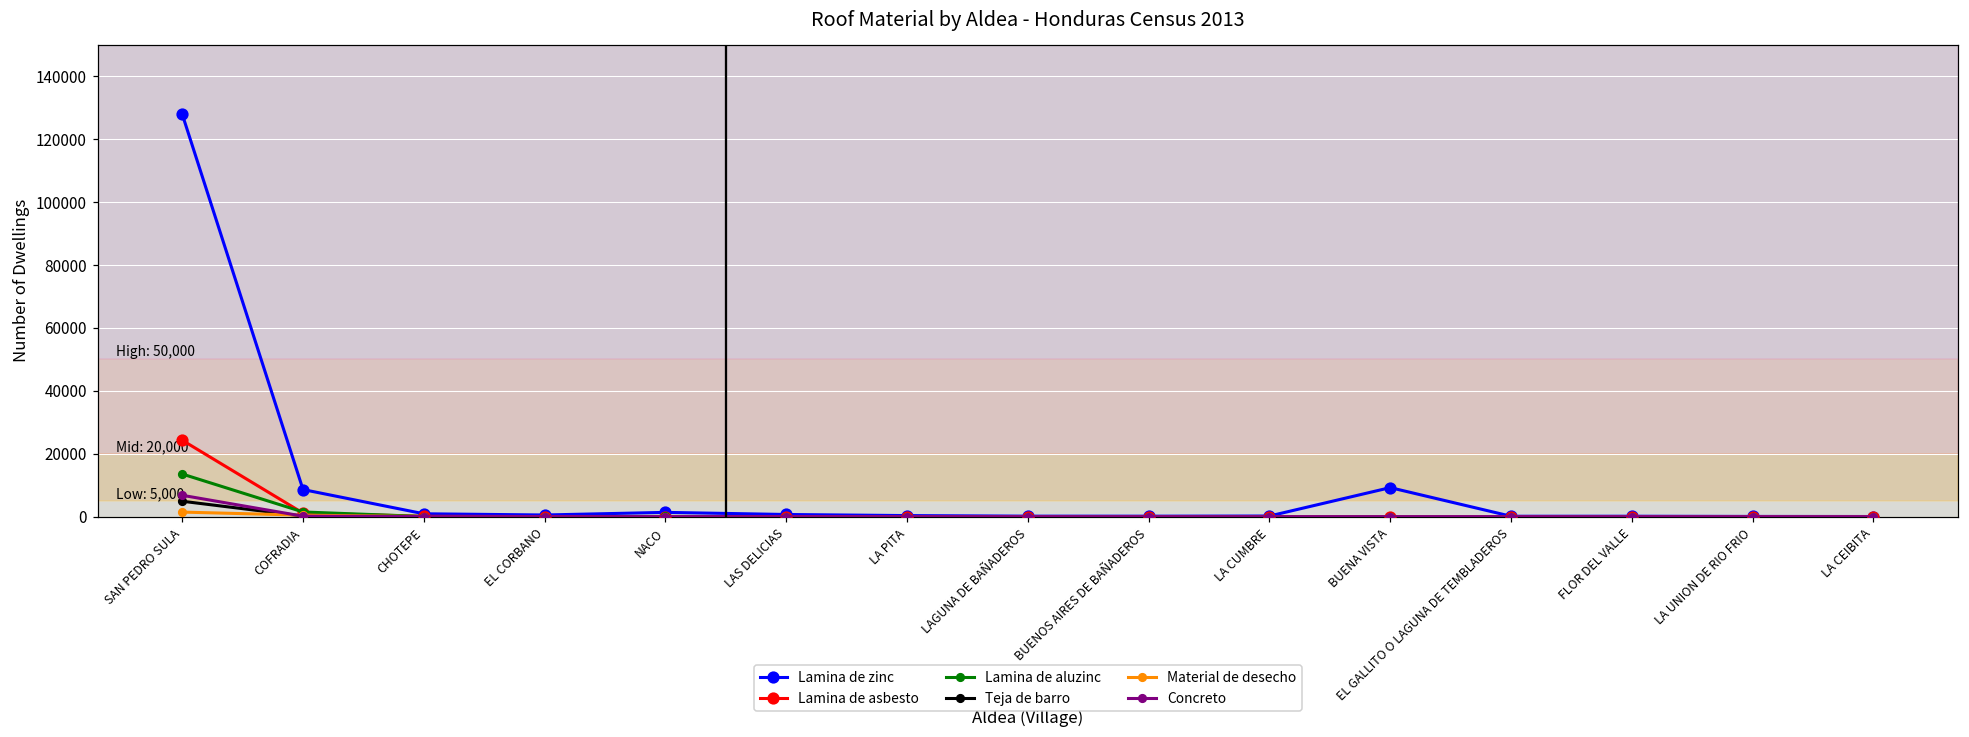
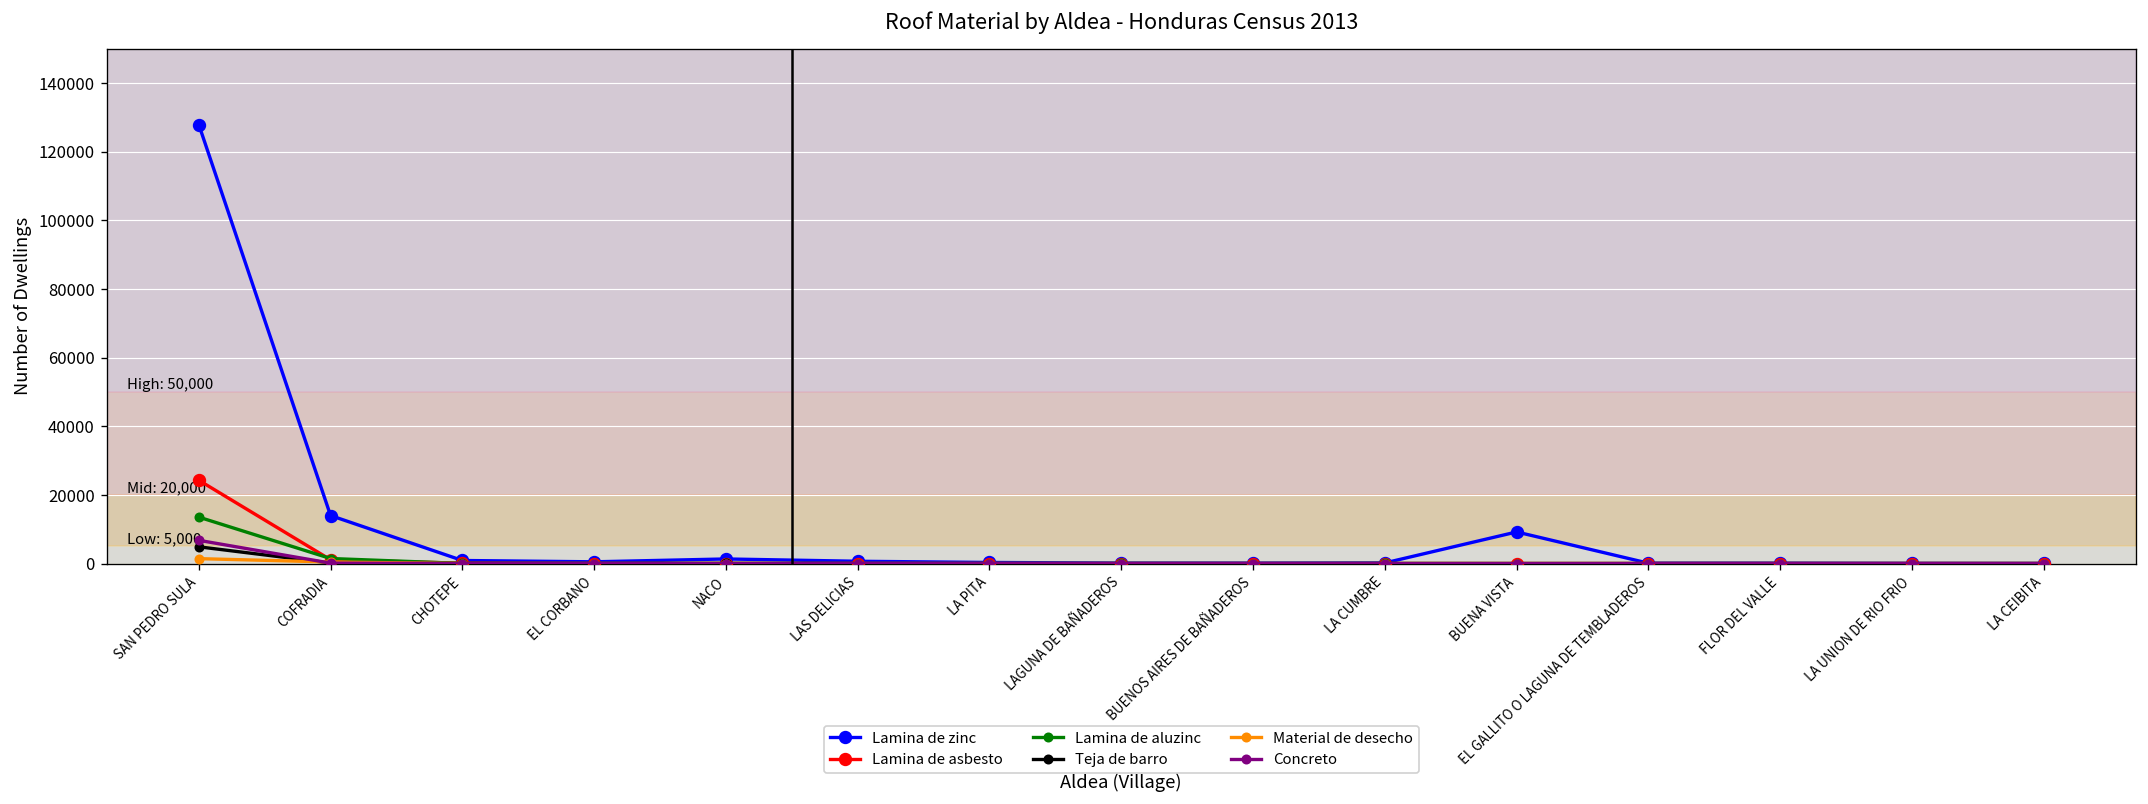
Lamina de zinc, COFRADIA: 9000 -> 14000
